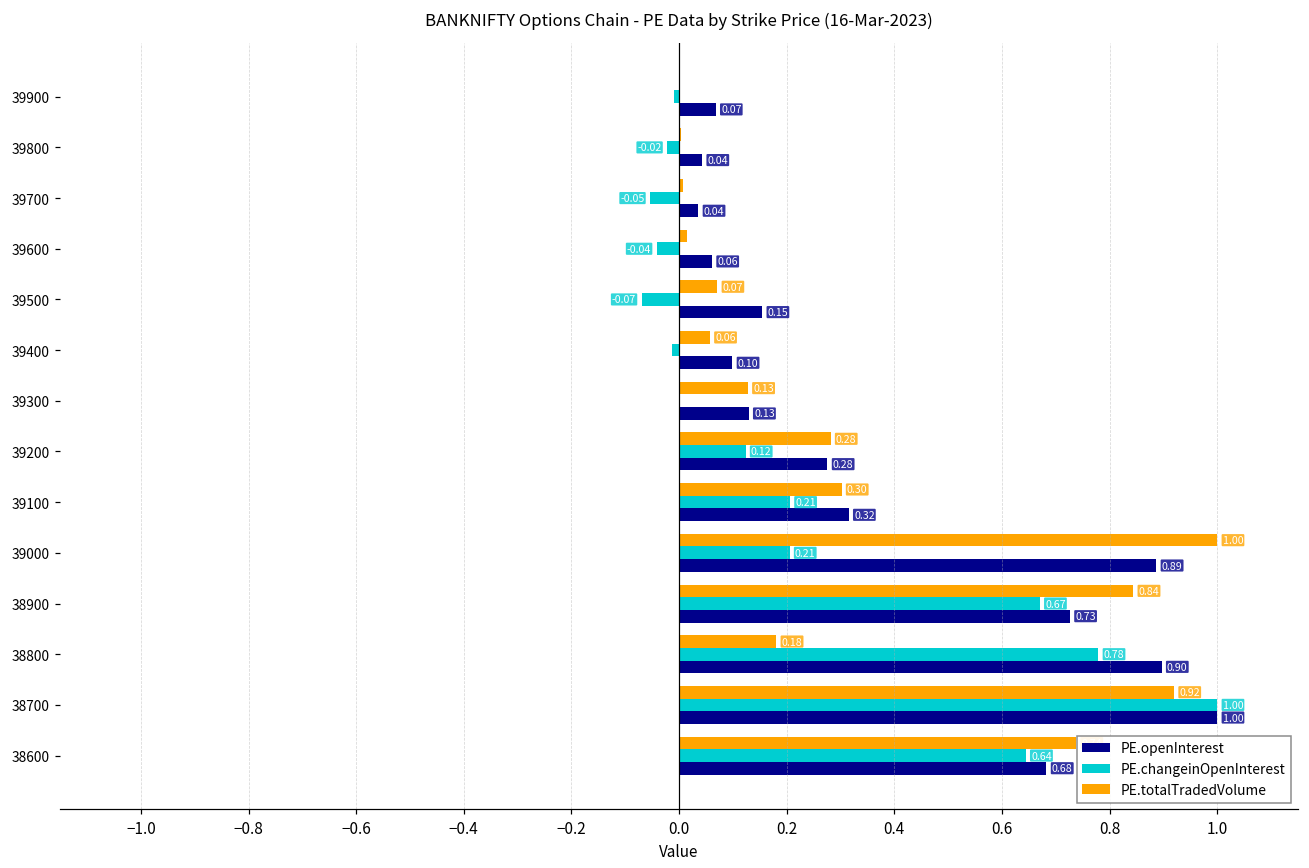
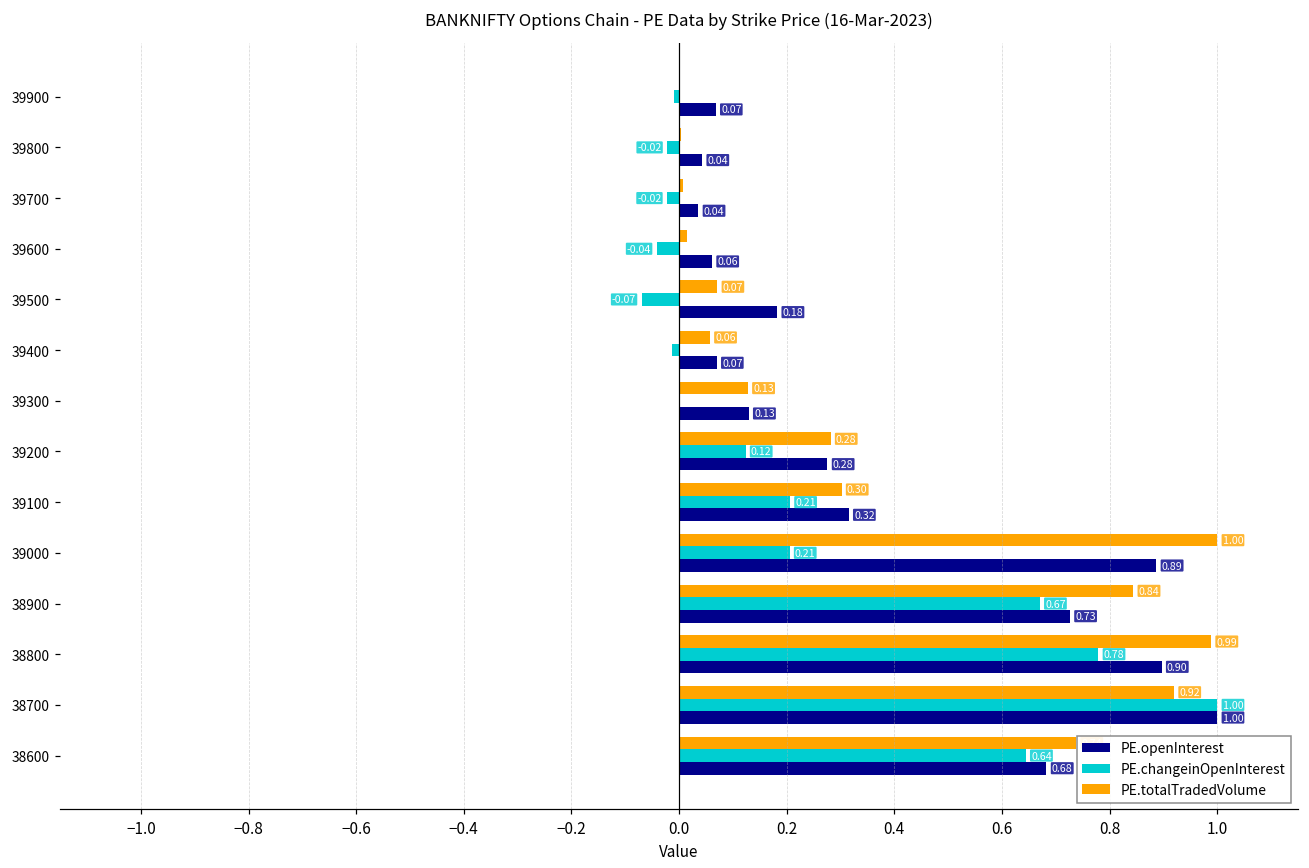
PE.changeinOpenInterest, 39700: -0.05 -> -0.02
PE.openInterest, 39500: 0.15 -> 0.18
PE.openInterest, 39400: 0.10 -> 0.07
PE.totalTradedVolume, 38800: 0.18 -> 0.99
